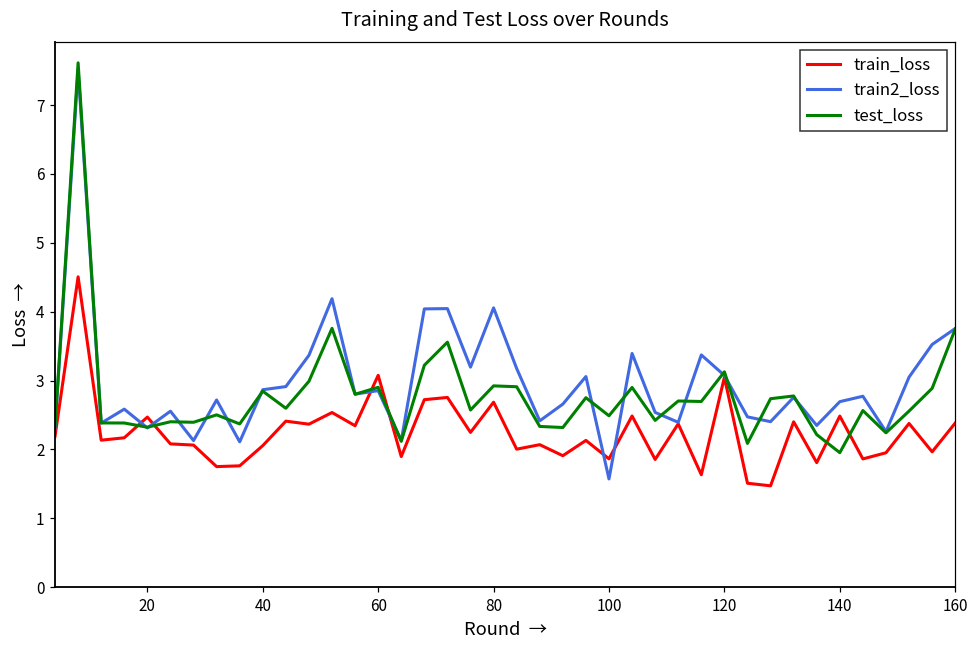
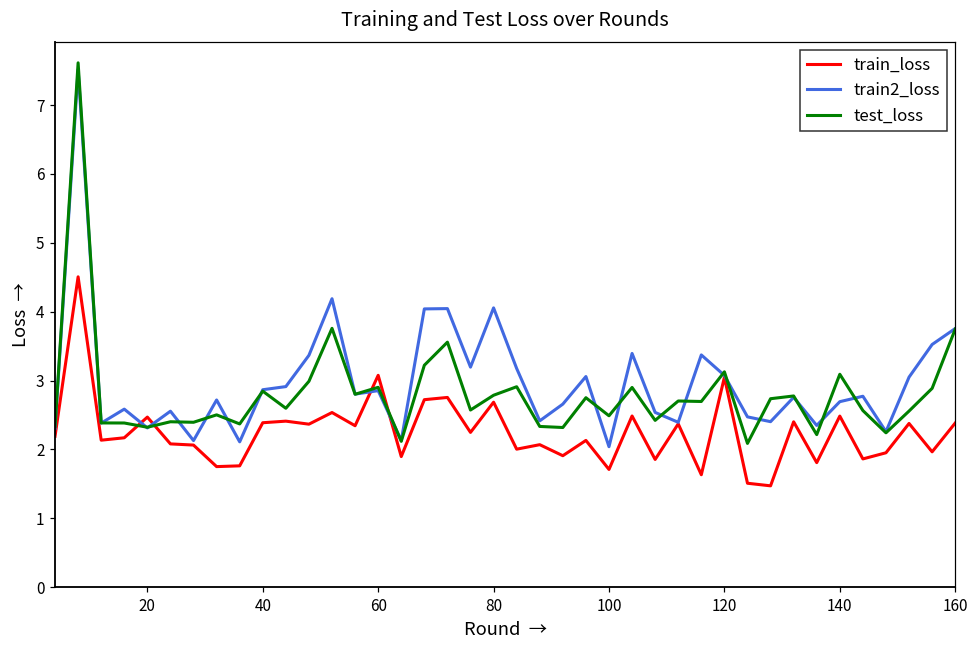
train_loss, 40: 2.1 -> 2.4
test_loss, 80: 2.9 -> 2.8
train_loss, 100: 1.9 -> 1.7
train2_loss, 100: 1.6 -> 2.0
test_loss, 140: 2.0 -> 3.1
